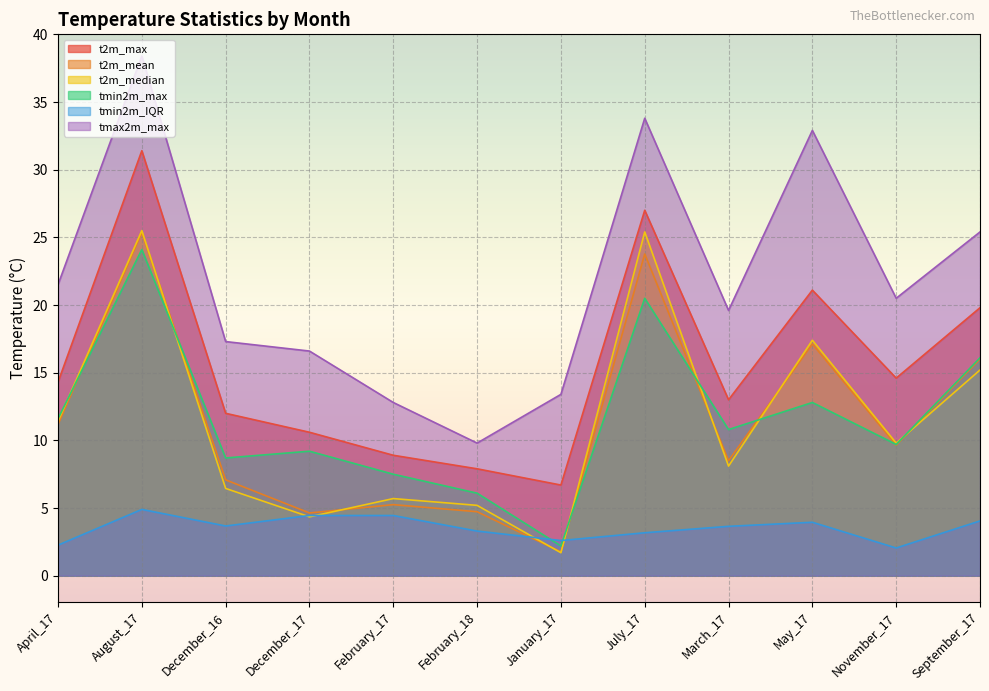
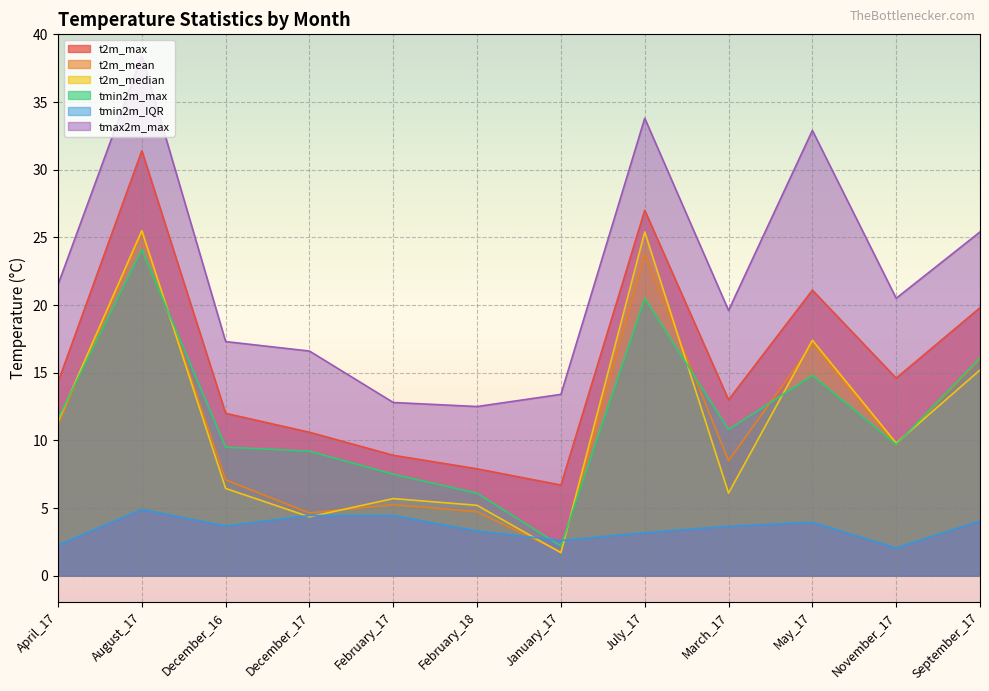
tmin2m_max, December_16: 8.7 -> 9.5
tmax2m_max, February_18: 9.8 -> 12.5
t2m_median, March_17: 8.1 -> 6.1
tmin2m_max, May_17: 12.8 -> 14.8
